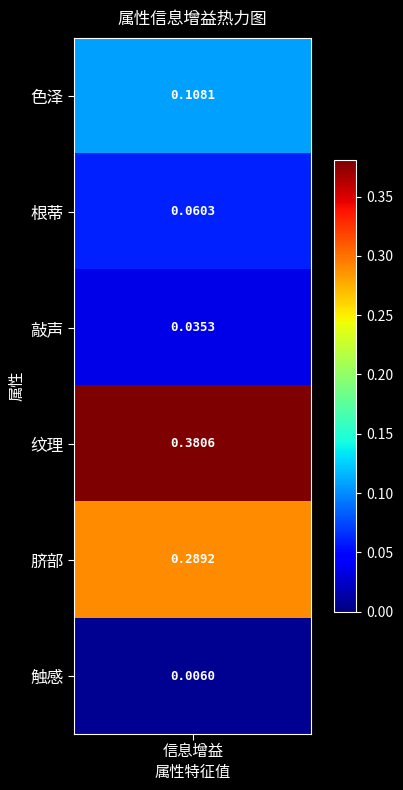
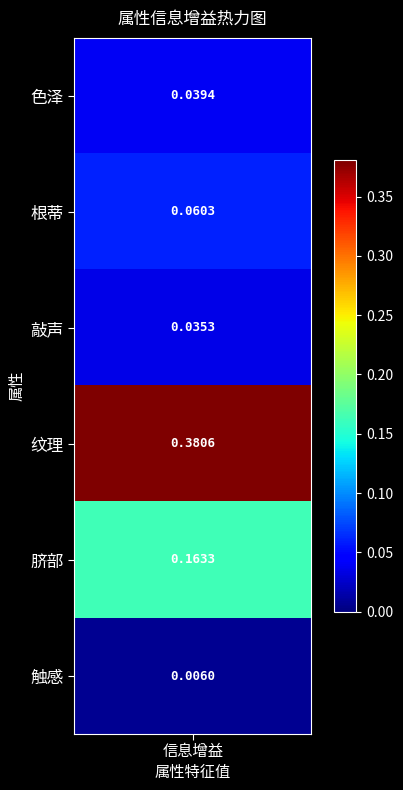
色泽, 信息增益: 0.1081 -> 0.0394
脐部, 信息增益: 0.2892 -> 0.1633
